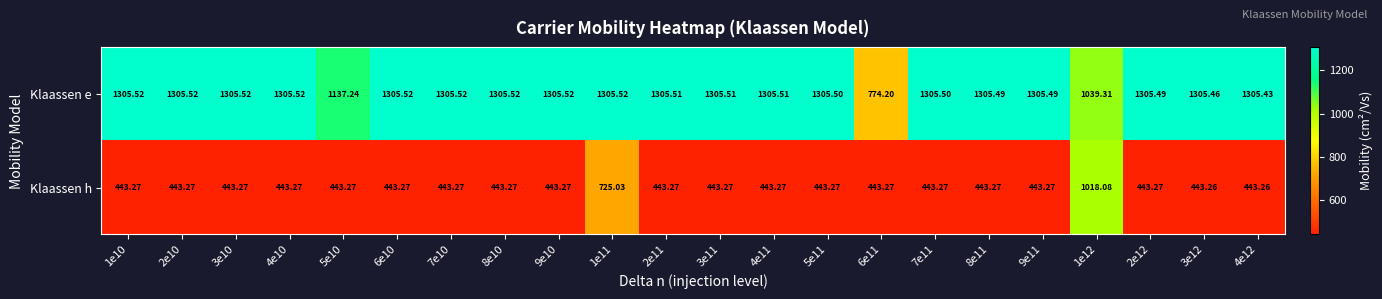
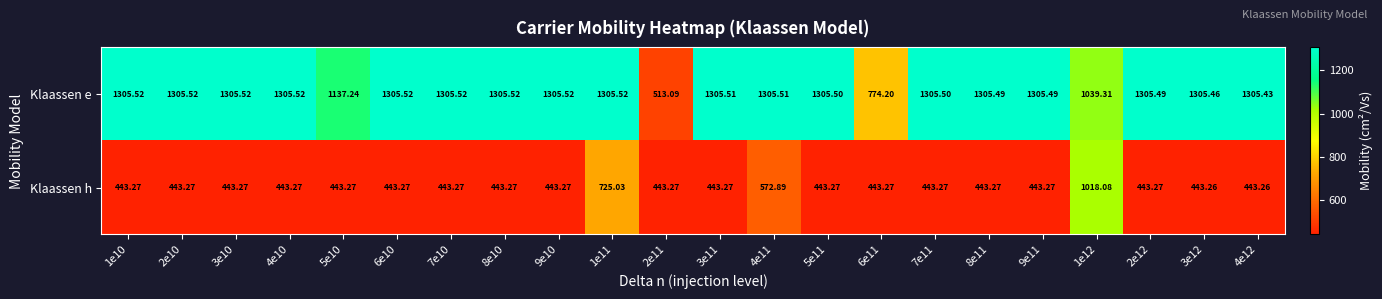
Klaassen e, 2e11: 1305.51 -> 513.09
Klaassen h, 4e11: 443.27 -> 572.89
